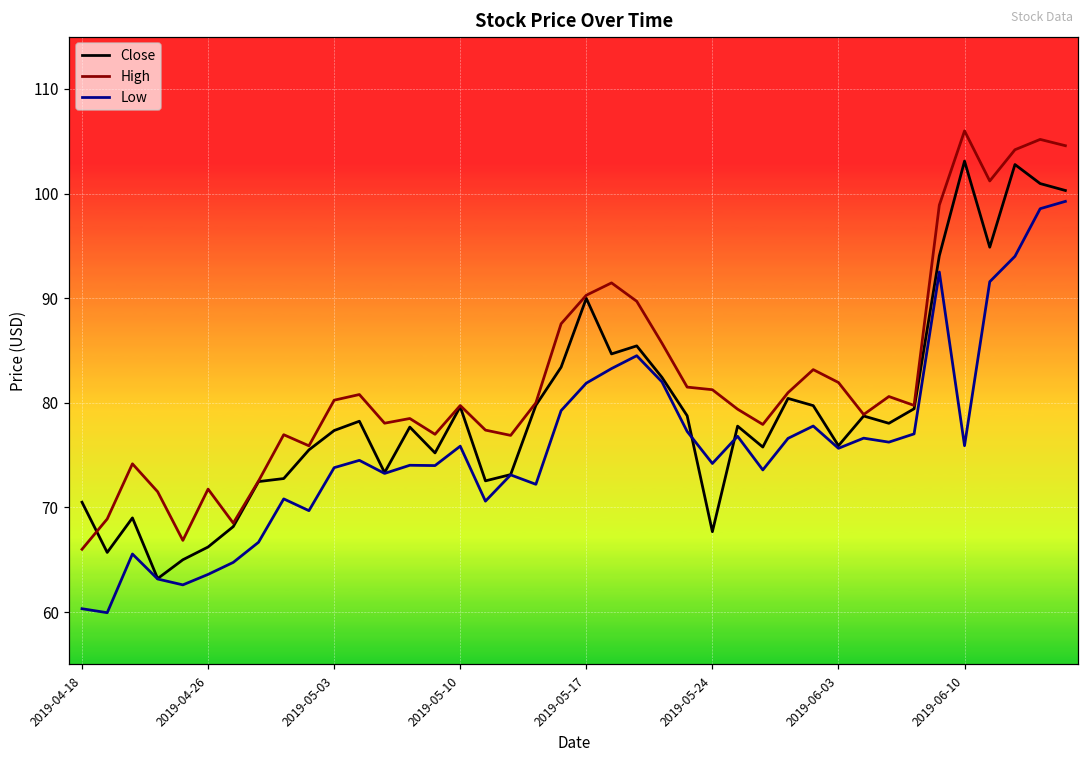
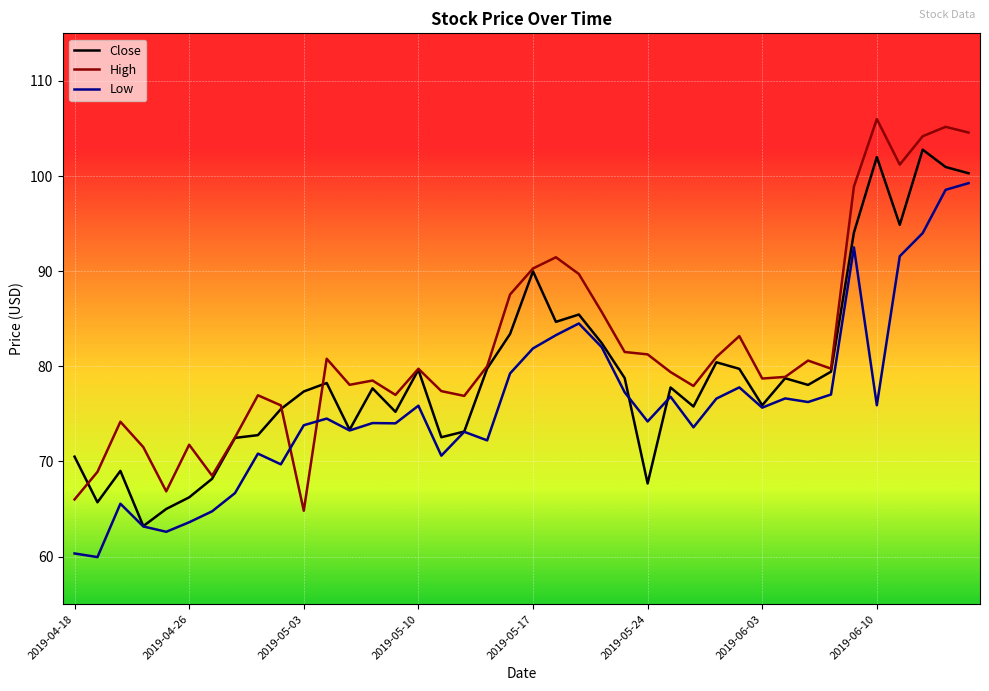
High, 2019-05-03: 80 -> 65
High, 2019-06-03: 82 -> 79
Close, 2019-06-10: 103 -> 102
